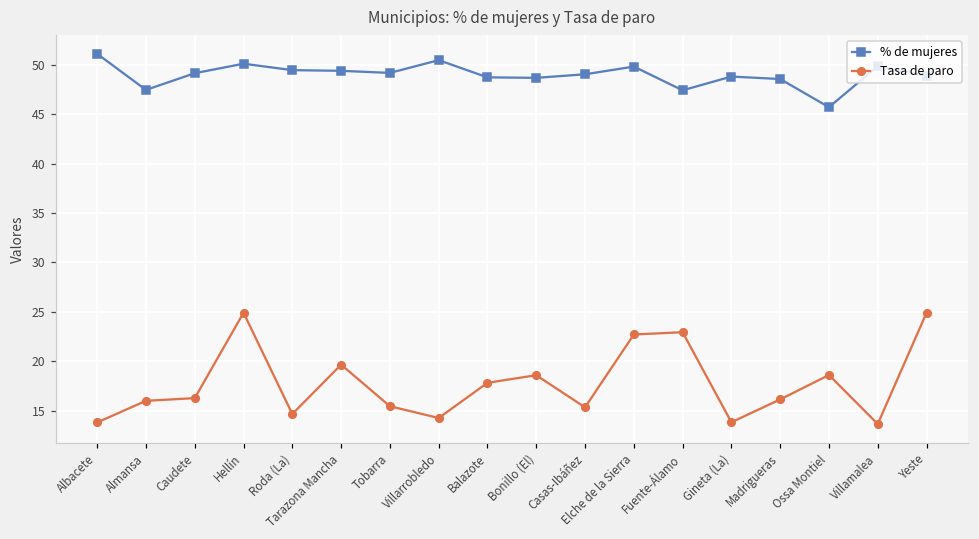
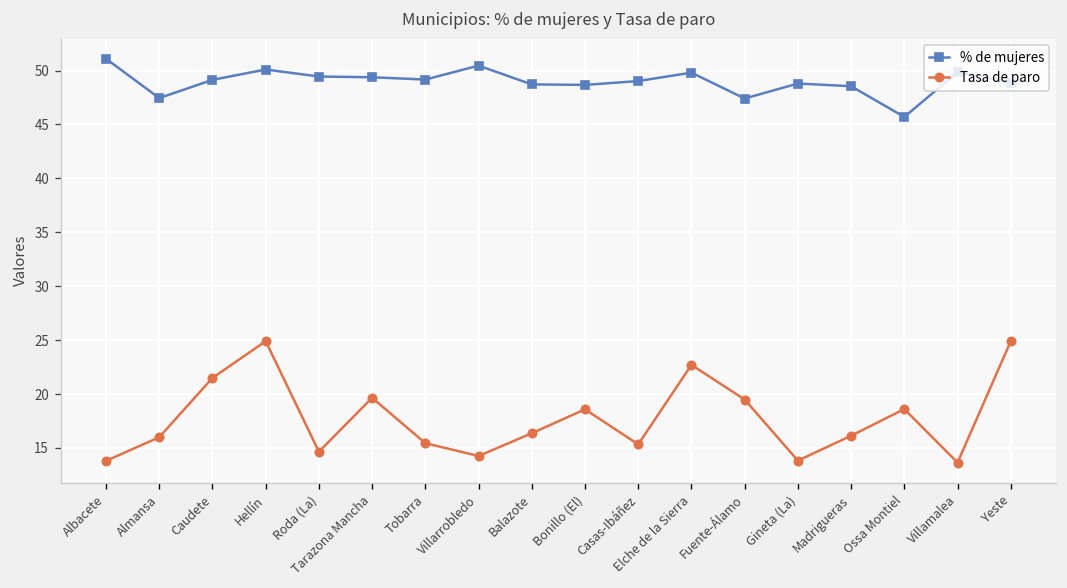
Tasa de paro, Caudete: 16 -> 21
Tasa de paro, Balazote: 18 -> 16
Tasa de paro, Fuente-Álamo: 23 -> 19
